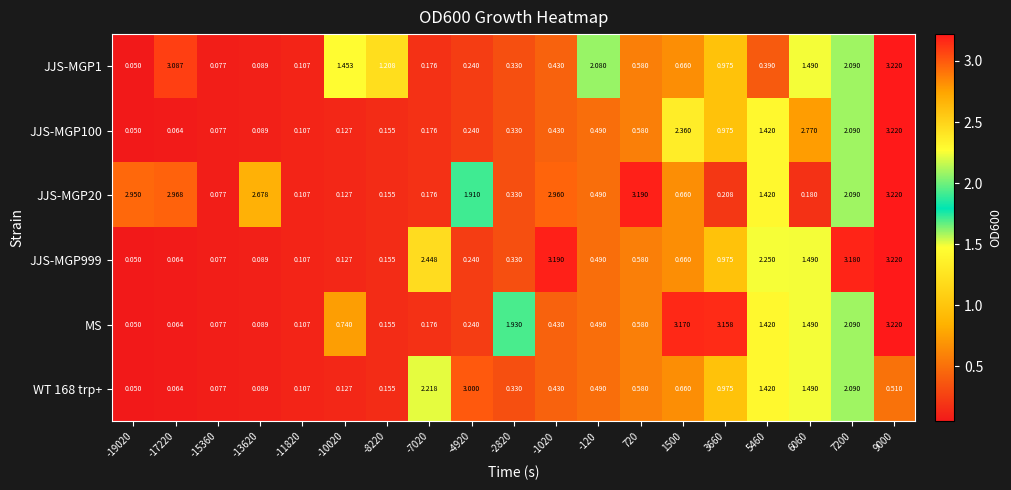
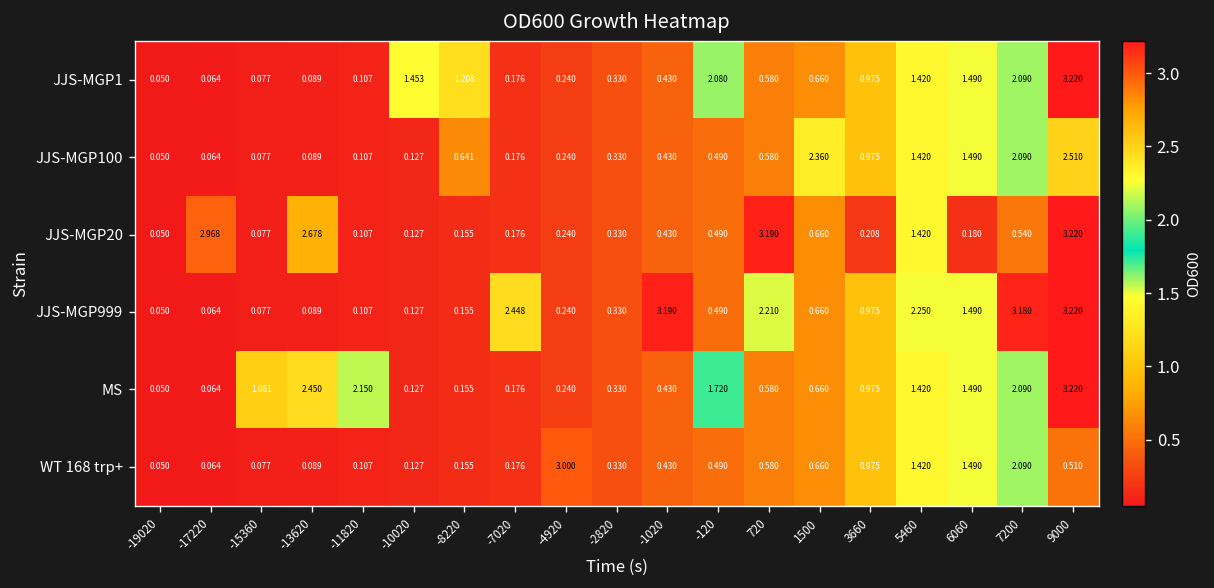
JJS-MGP1, -17220: 3.087 -> 0.064
JJS-MGP1, 5460: 0.390 -> 1.420
JJS-MGP100, -8220: 0.155 -> 0.641
JJS-MGP100, 6060: 2.770 -> 1.490
JJS-MGP100, 9000: 3.220 -> 2.510
JJS-MGP20, -19020: 2.950 -> 0.050
JJS-MGP20, -4920: 1.910 -> 0.240
JJS-MGP20, -1020: 2.960 -> 0.430
JJS-MGP20, 7200: 2.090 -> 0.540
JJS-MGP999, 720: 0.580 -> 2.210
MS, -15360: 0.077 -> 1.081
MS, -13620: 0.089 -> 2.450
MS, -11820: 0.107 -> 2.150
MS, -10020: 0.740 -> 0.127
MS, -2820: 1.930 -> 0.330
MS, -120: 0.490 -> 1.720
MS, 1500: 3.170 -> 0.660
MS, 3660: 3.158 -> 0.975
WT 168 trp+, -7020: 2.218 -> 0.176
